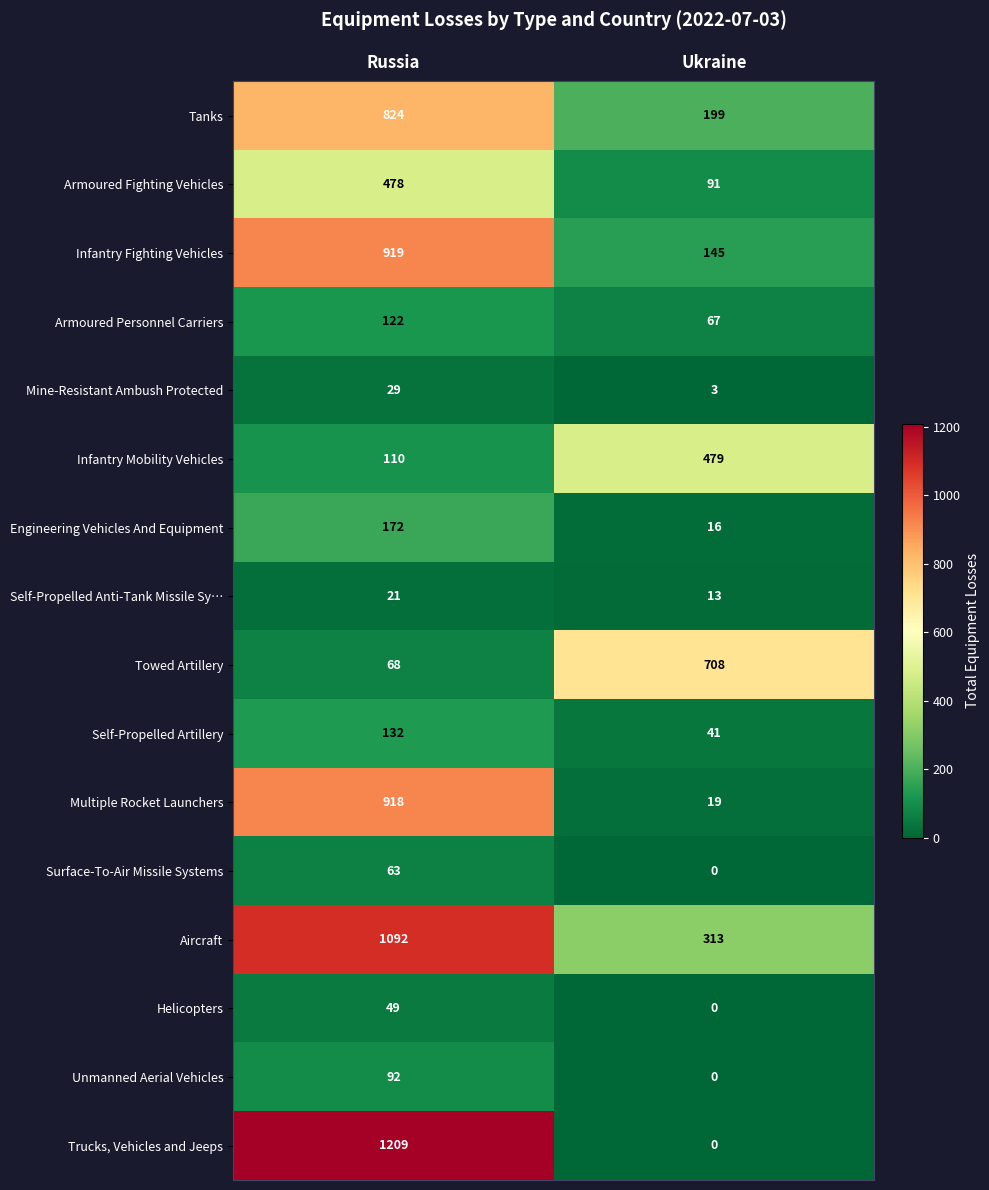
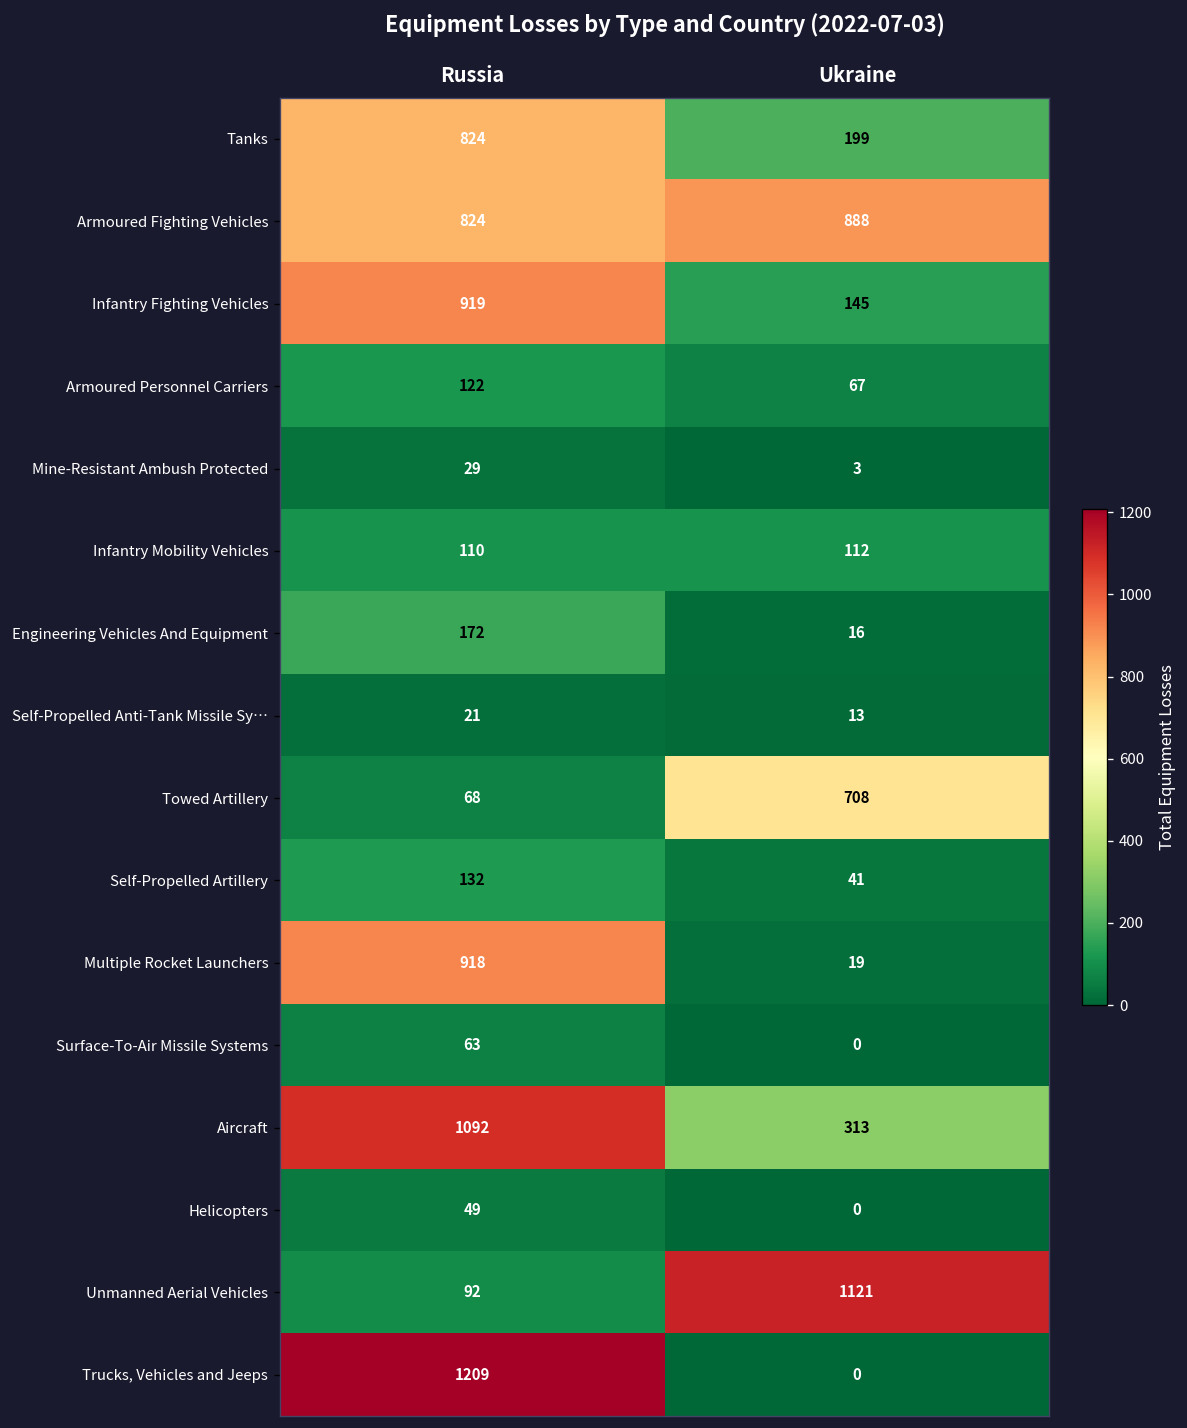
Armoured Fighting Vehicles, Russia: 478 -> 824
Armoured Fighting Vehicles, Ukraine: 91 -> 888
Infantry Mobility Vehicles, Ukraine: 479 -> 112
Unmanned Aerial Vehicles, Ukraine: 0 -> 1121
